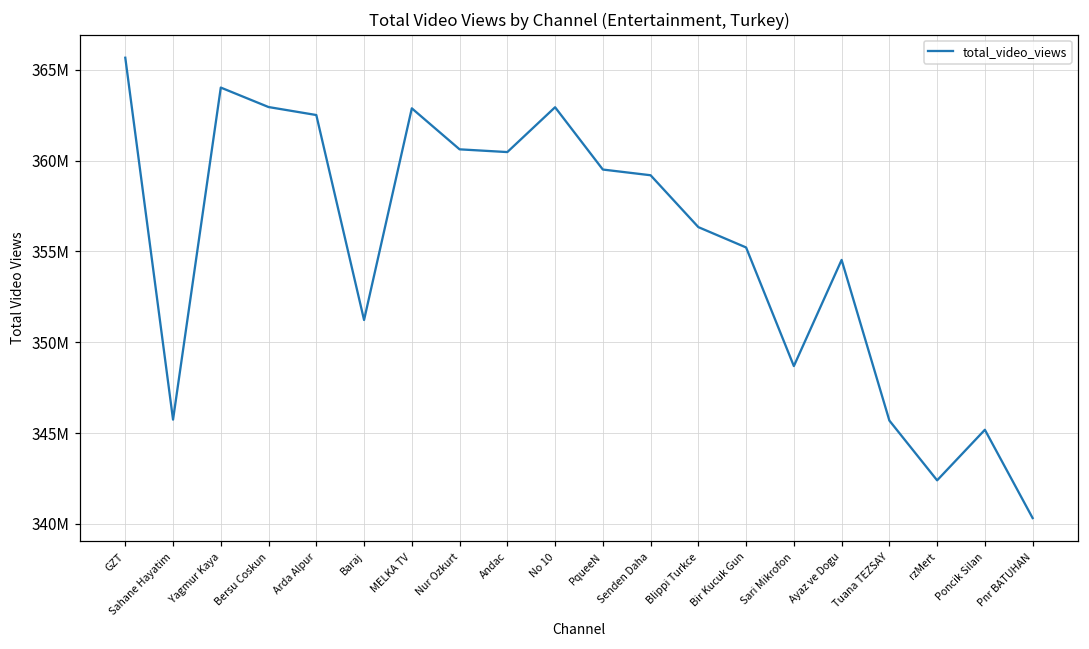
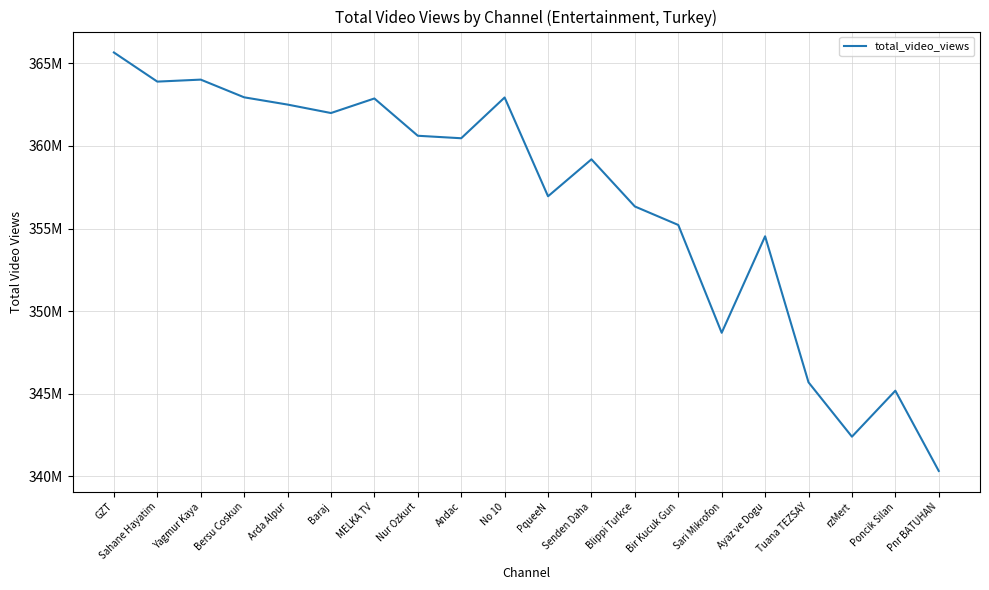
Sahane Hayatim: 345700000 -> 363900000
Baraj: 351200000 -> 362000000
PqueeN: 359500000 -> 357000000
